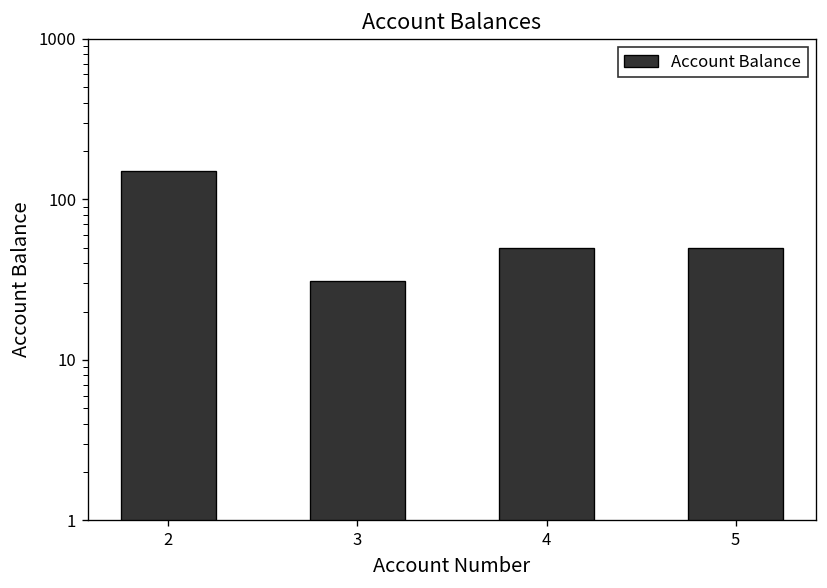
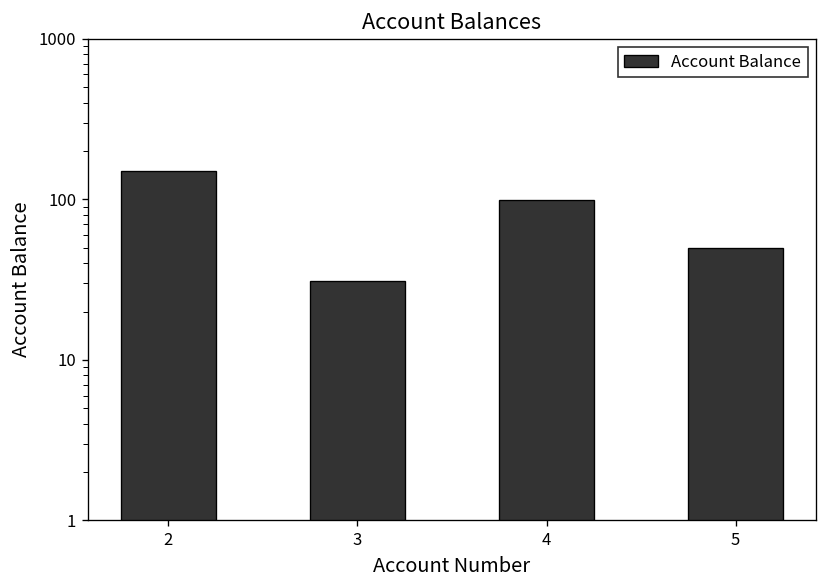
4: 50 -> 100
